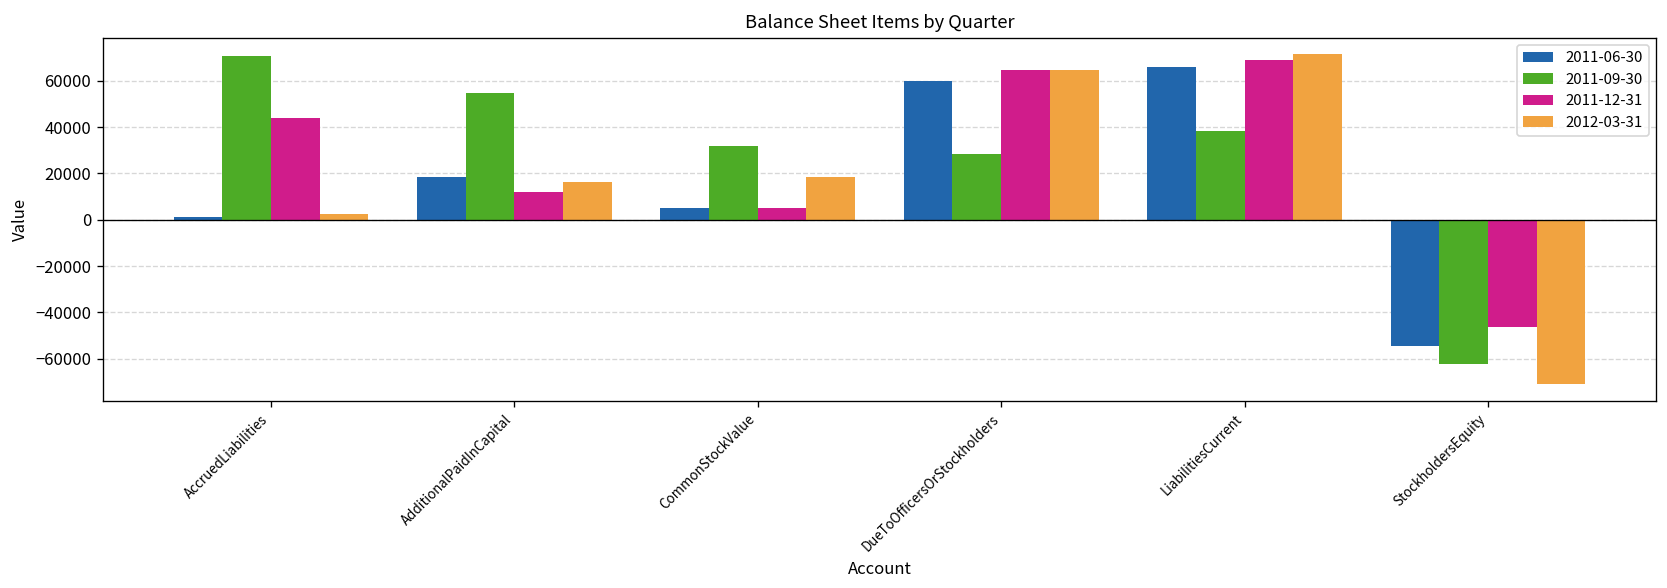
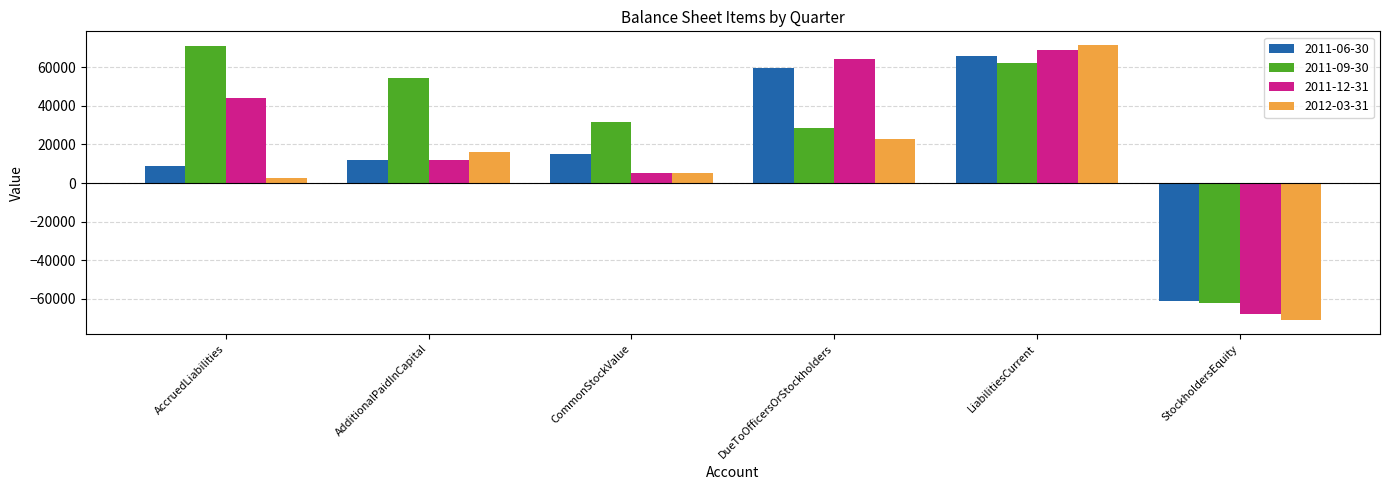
2011-06-30, AccruedLiabilities: 1000 -> 9000
2011-06-30, AdditionalPaidInCapital: 19000 -> 12000
2011-06-30, CommonStockValue: 5000 -> 15000
2012-03-31, CommonStockValue: 19000 -> 5000
2012-03-31, DueToOfficersOrStockholders: 64000 -> 23000
2011-09-30, LiabilitiesCurrent: 38000 -> 62000
2011-06-30, StockholdersEquity: -54000 -> -61000
2011-12-31, StockholdersEquity: -46000 -> -68000
